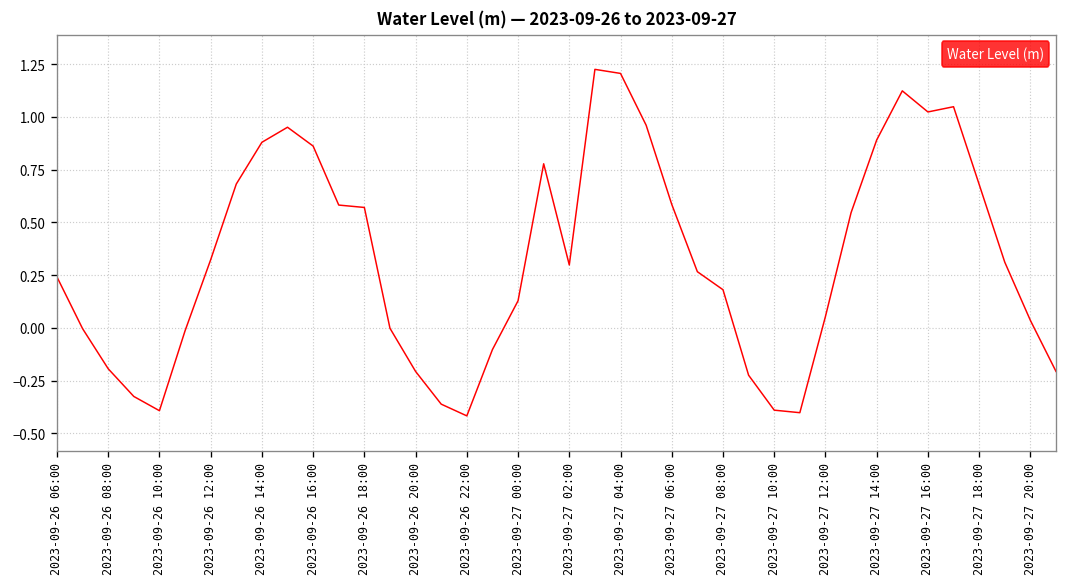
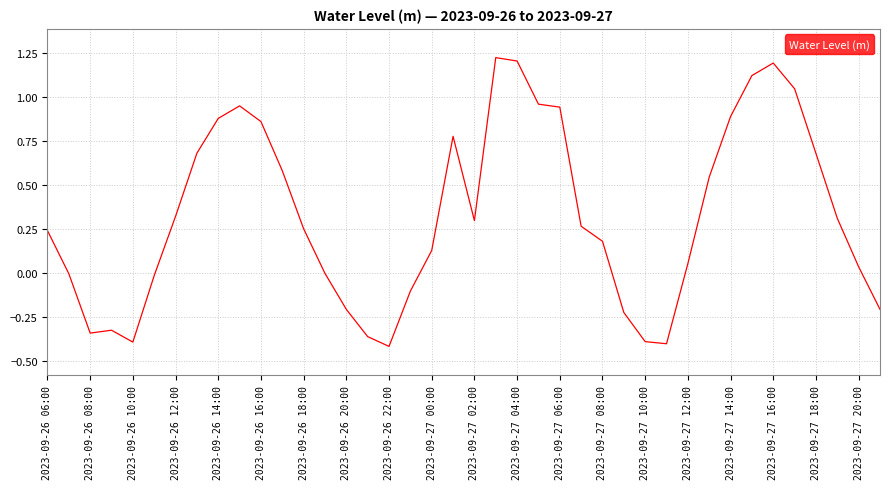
2023-09-26 08:00: -0.19 -> -0.34
2023-09-26 18:00: 0.57 -> 0.25
2023-09-27 06:00: 0.58 -> 0.94
2023-09-27 16:00: 1.02 -> 1.19
